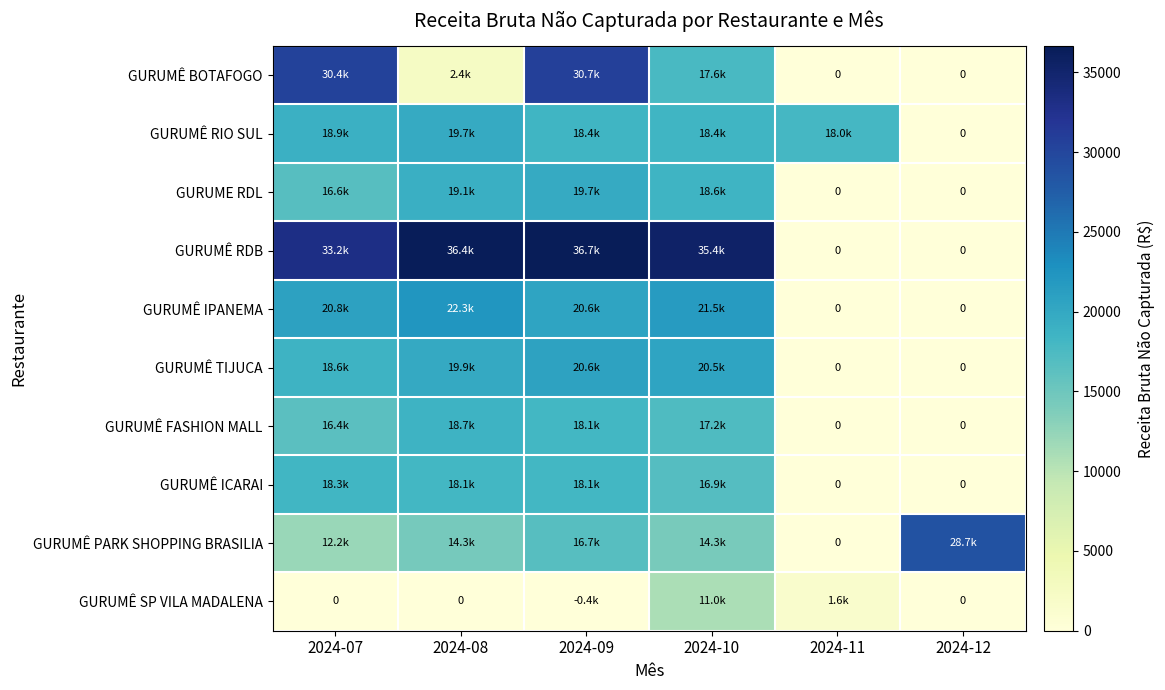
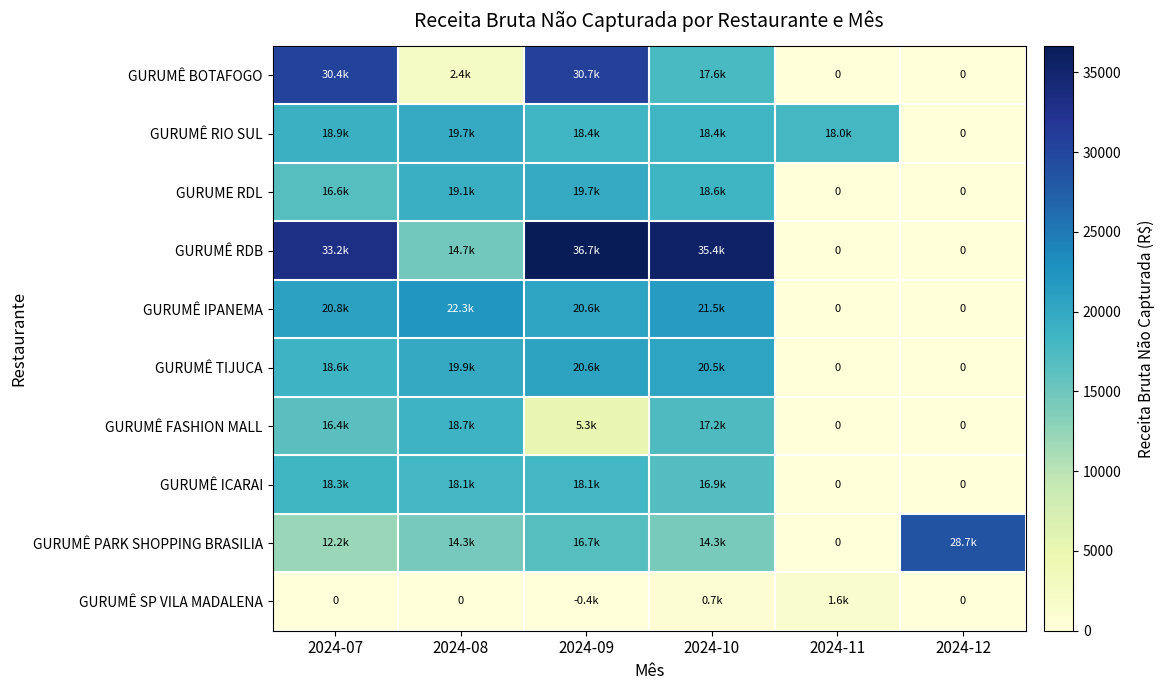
GURUMÊ RDB, 2024-08: 36.4k -> 14.7k
GURUMÊ FASHION MALL, 2024-09: 18.1k -> 5.3k
GURUMÊ SP VILA MADALENA, 2024-10: 11.0k -> 0.7k
